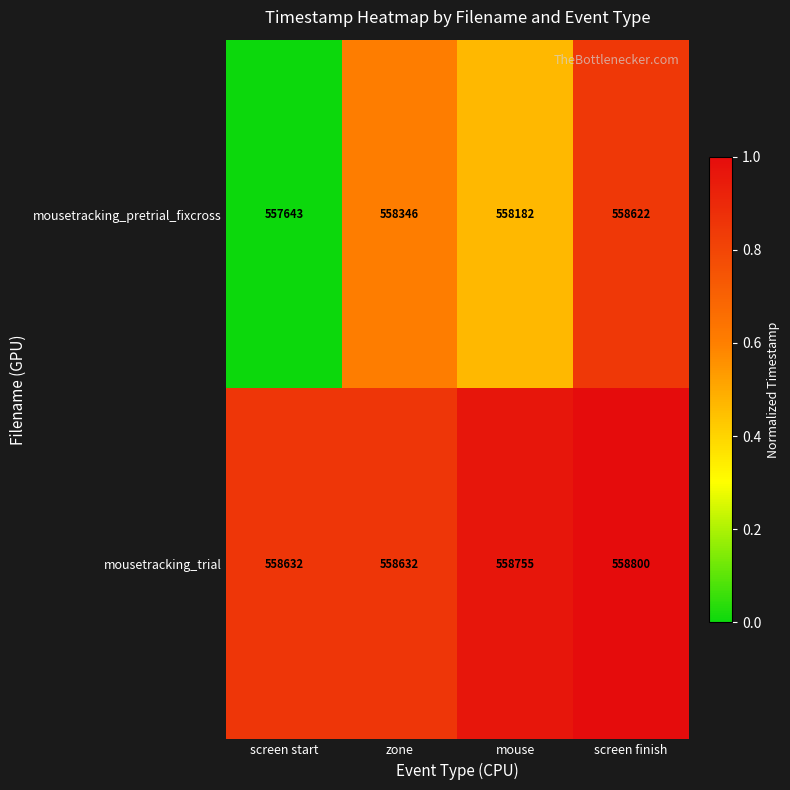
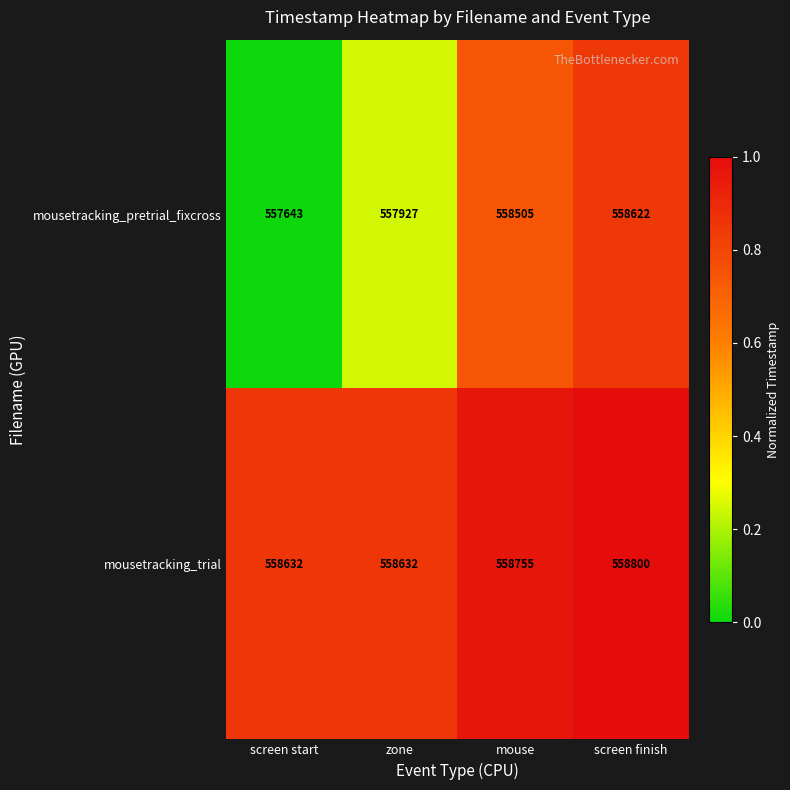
mousetracking_pretrial_fixcross, zone: 558346 -> 557927
mousetracking_pretrial_fixcross, mouse: 558182 -> 558505
